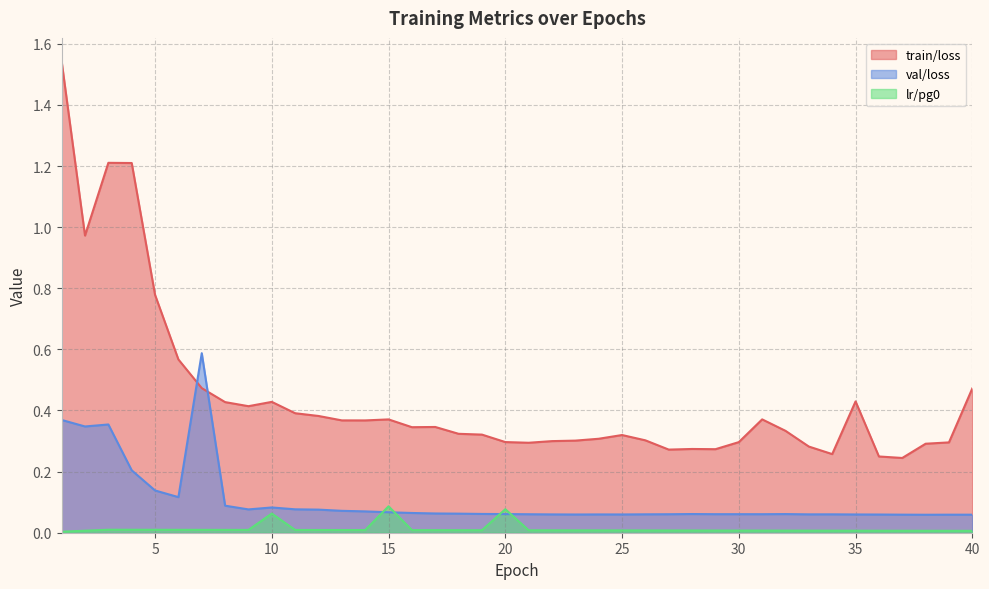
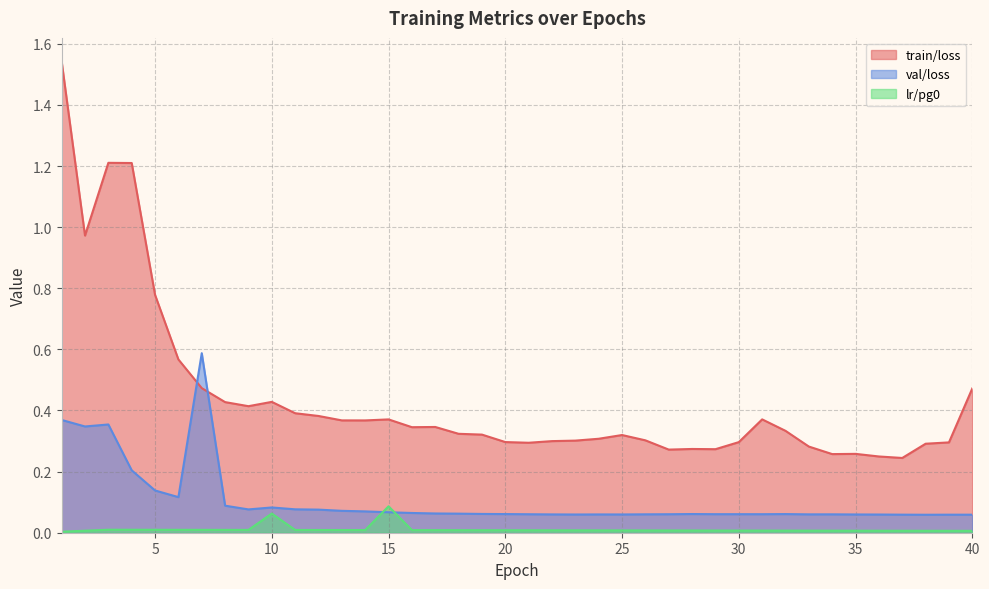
lr/pg0, 20: 0.08 -> 0.01
train/loss, 35: 0.43 -> 0.26
